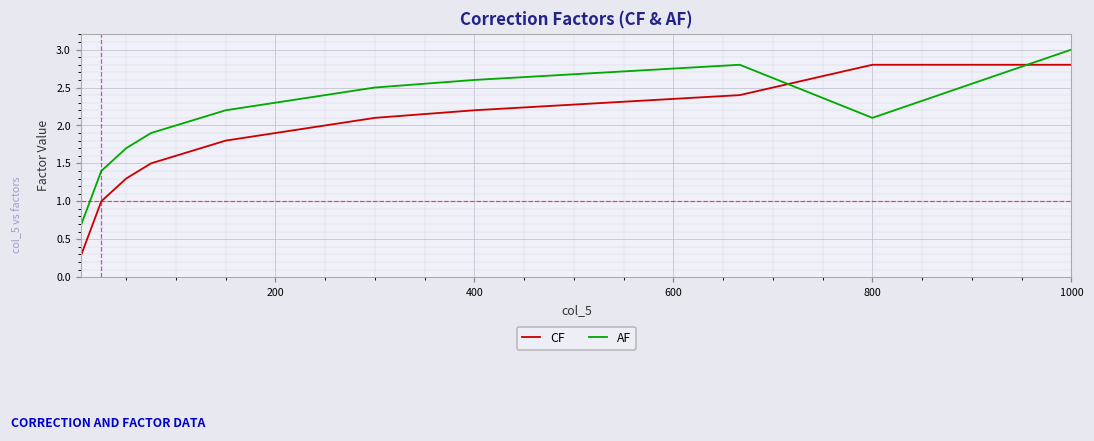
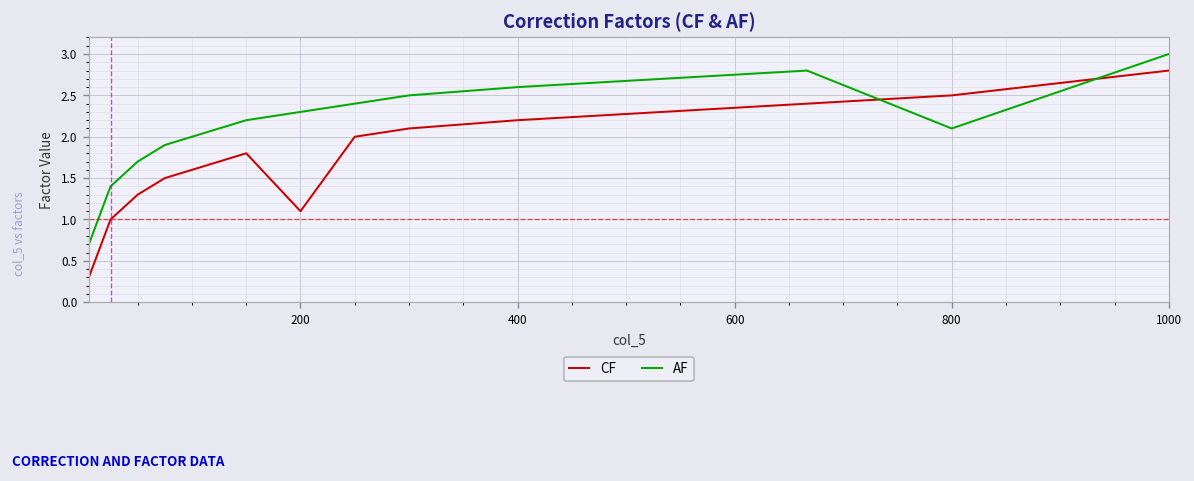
CF, 200: 1.9 -> 1.1
CF, 800: 2.8 -> 2.5
